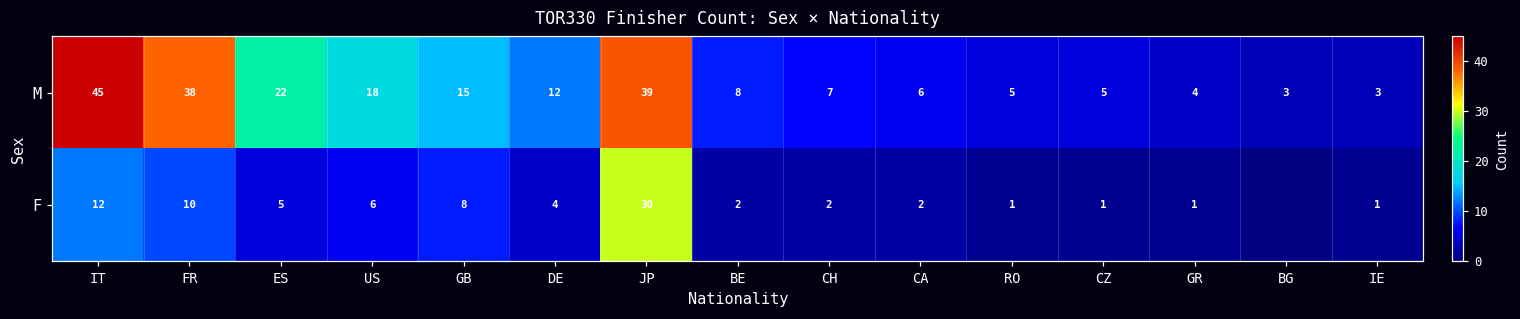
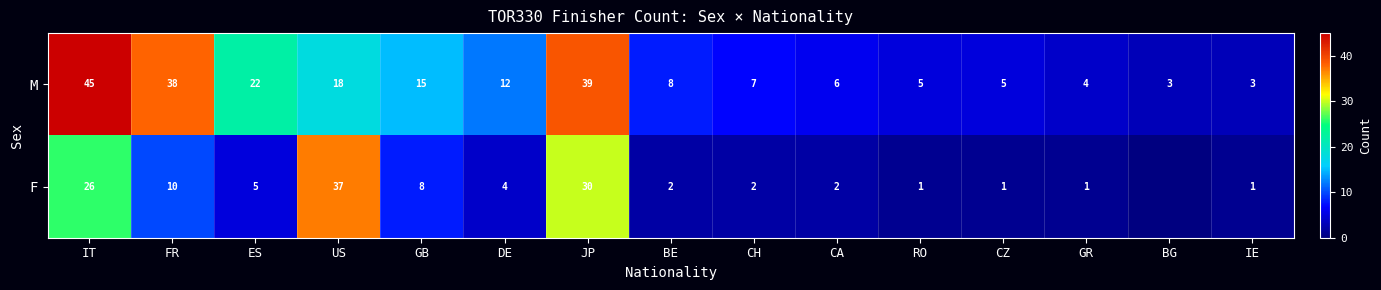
F, IT: 12 -> 26
F, US: 6 -> 37
